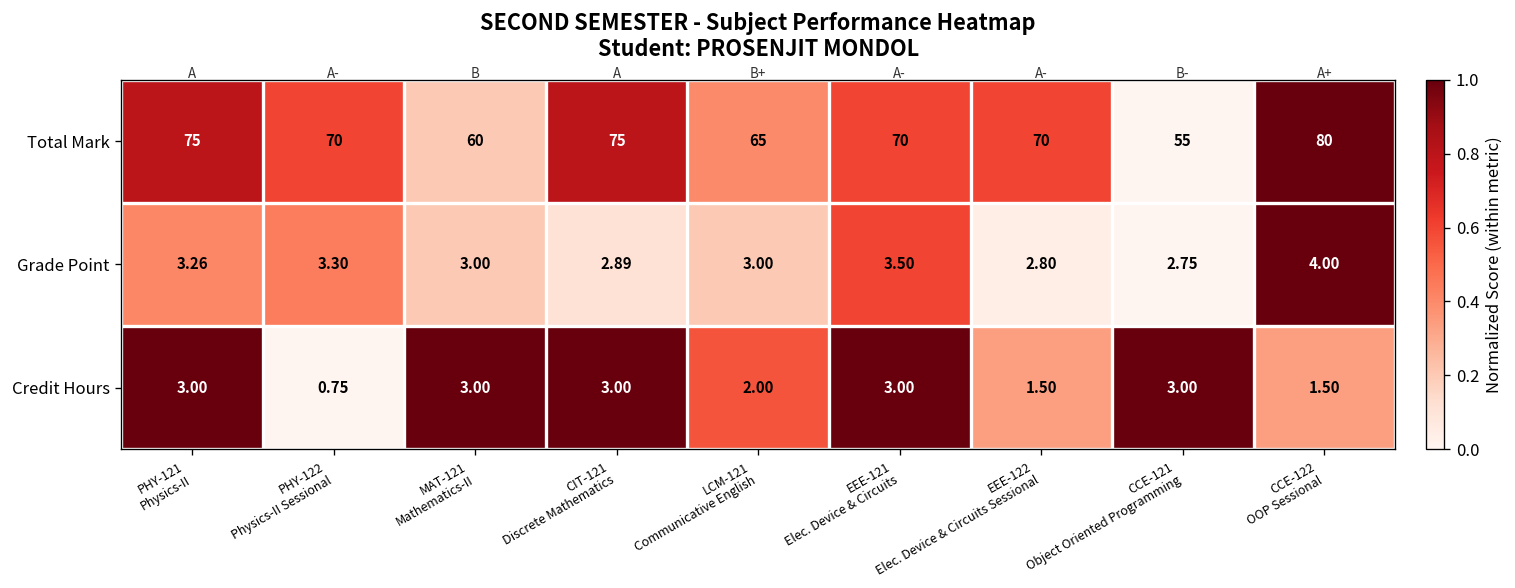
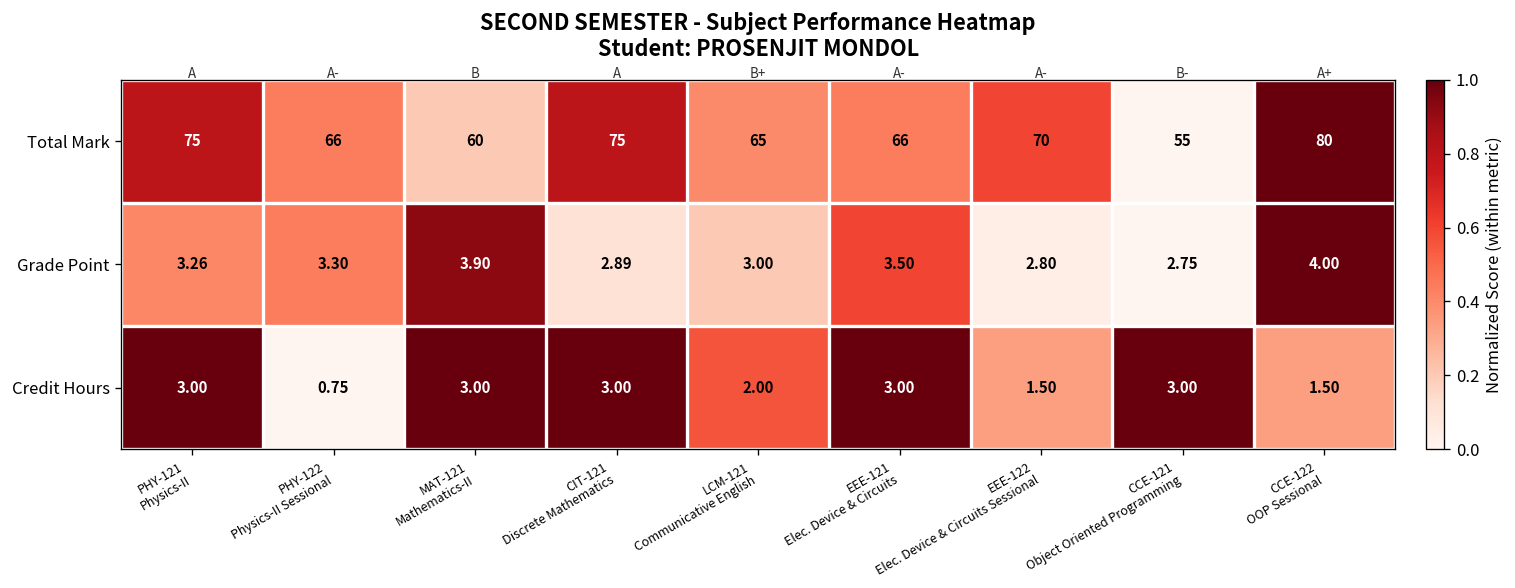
Total Mark, PHY-122 Physics-II Sessional: 70 -> 66
Total Mark, EEE-121 Elec. Device & Circuits: 70 -> 66
Grade Point, MAT-121 Mathematics-II: 3.00 -> 3.90
